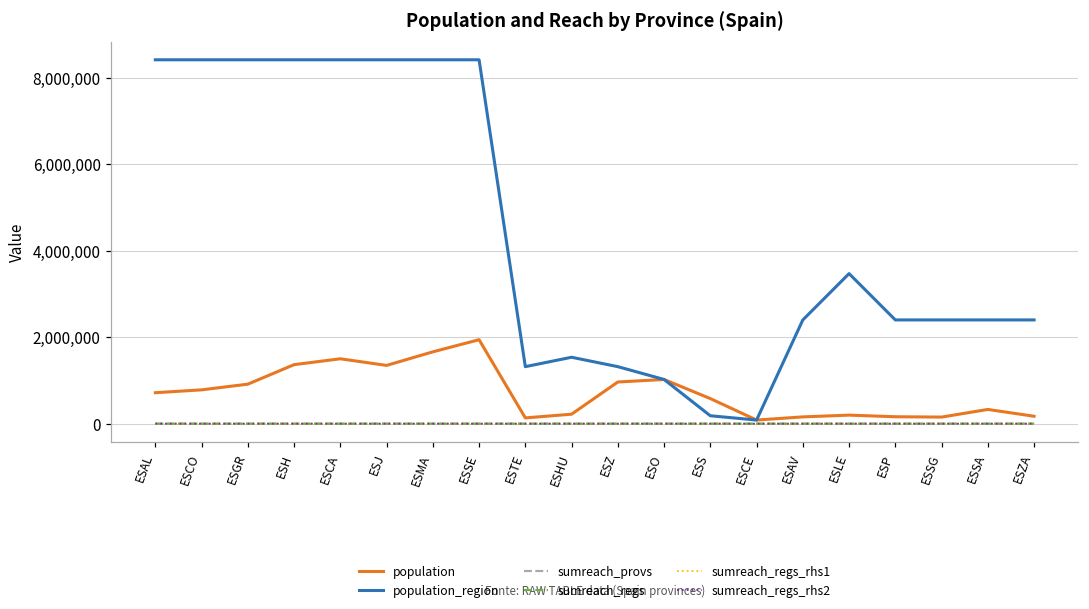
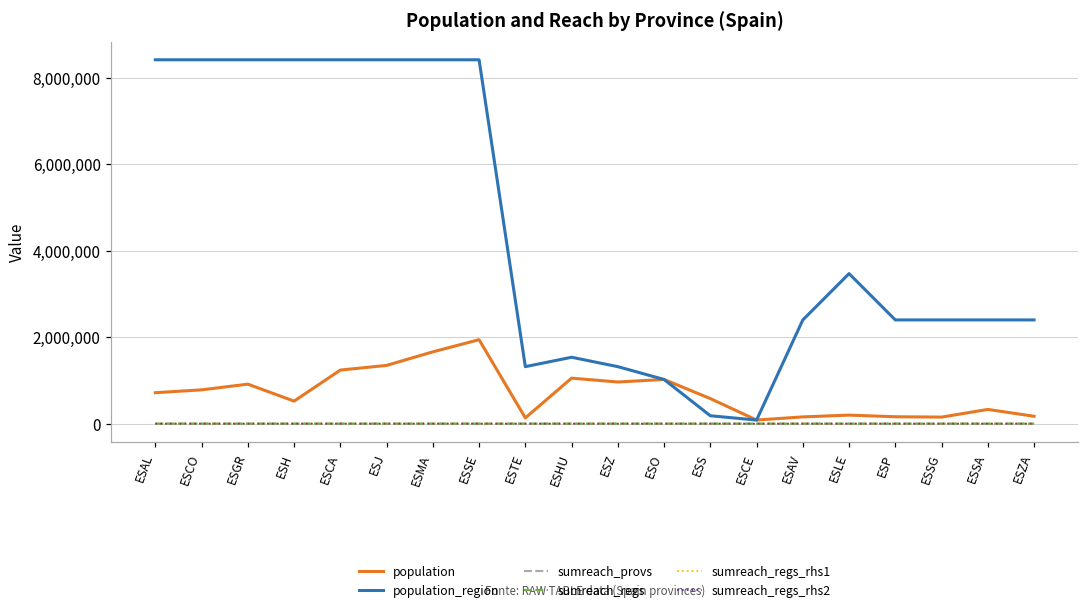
population, ESH: 1,400,000 -> 500,000
population, ESCA: 1,500,000 -> 1,200,000
population, ESHU: 200,000 -> 1,100,000
